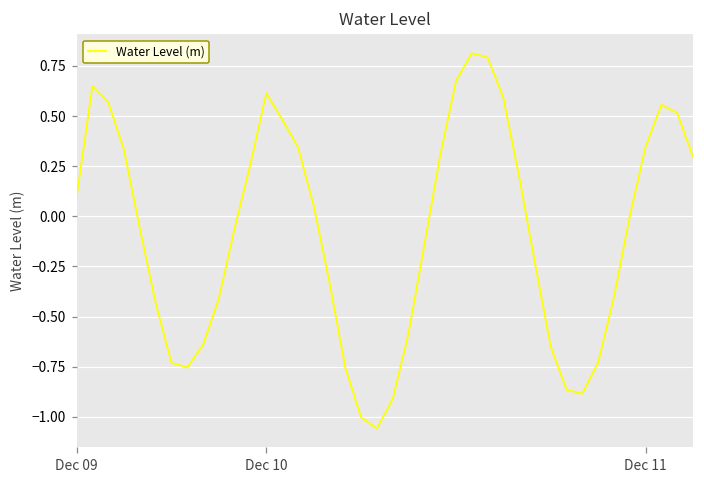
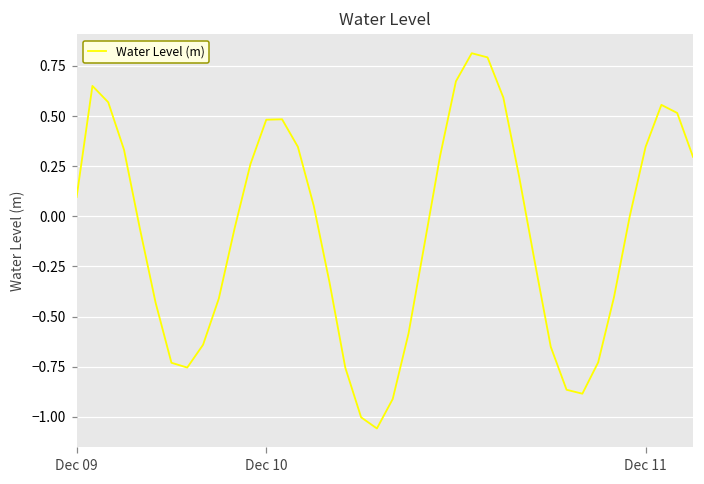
Dec 10: 0.61 -> 0.48
